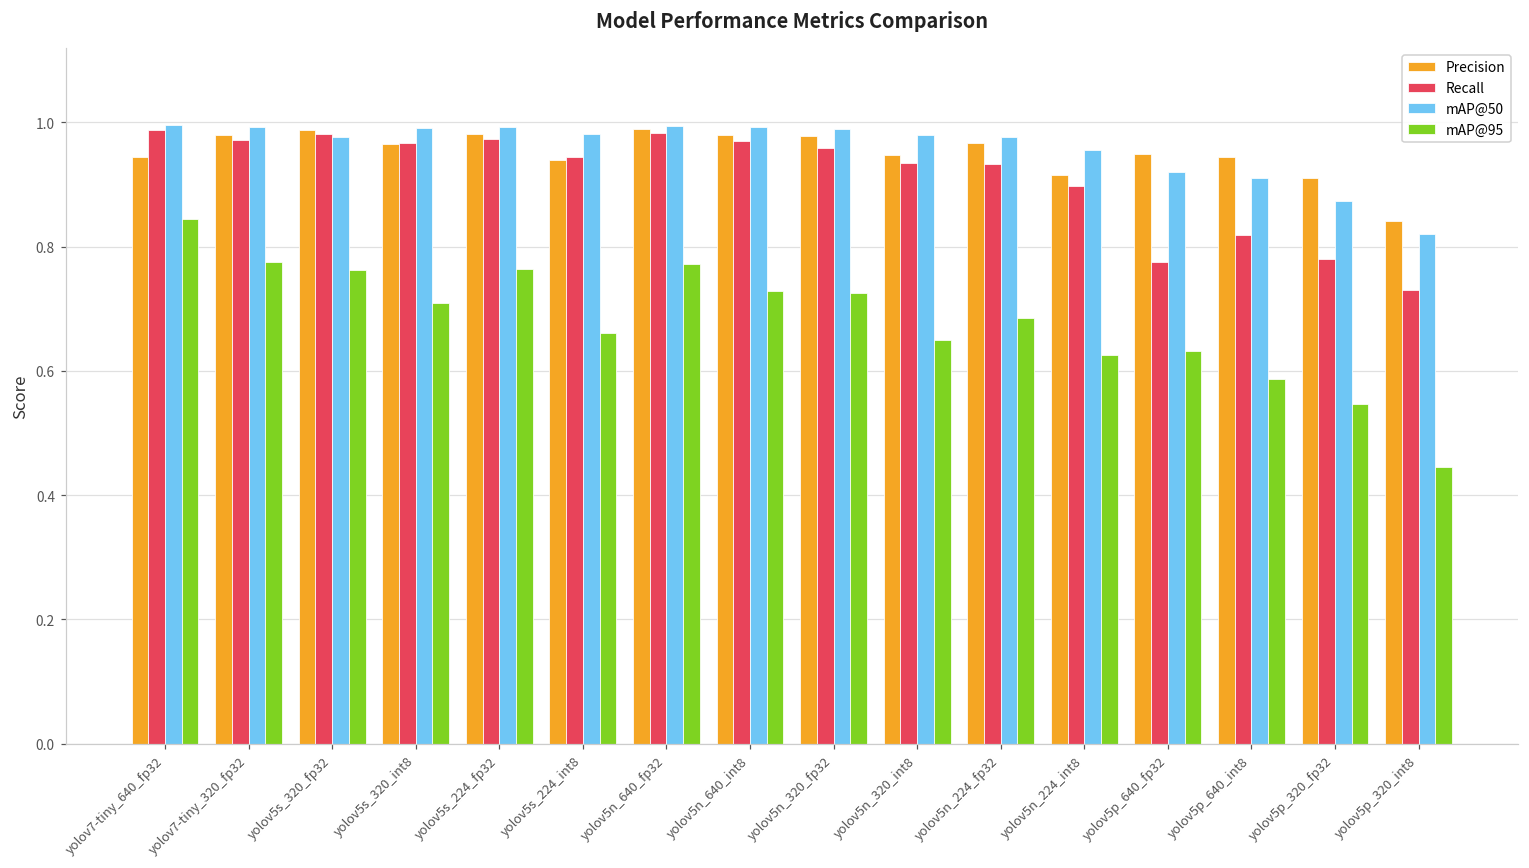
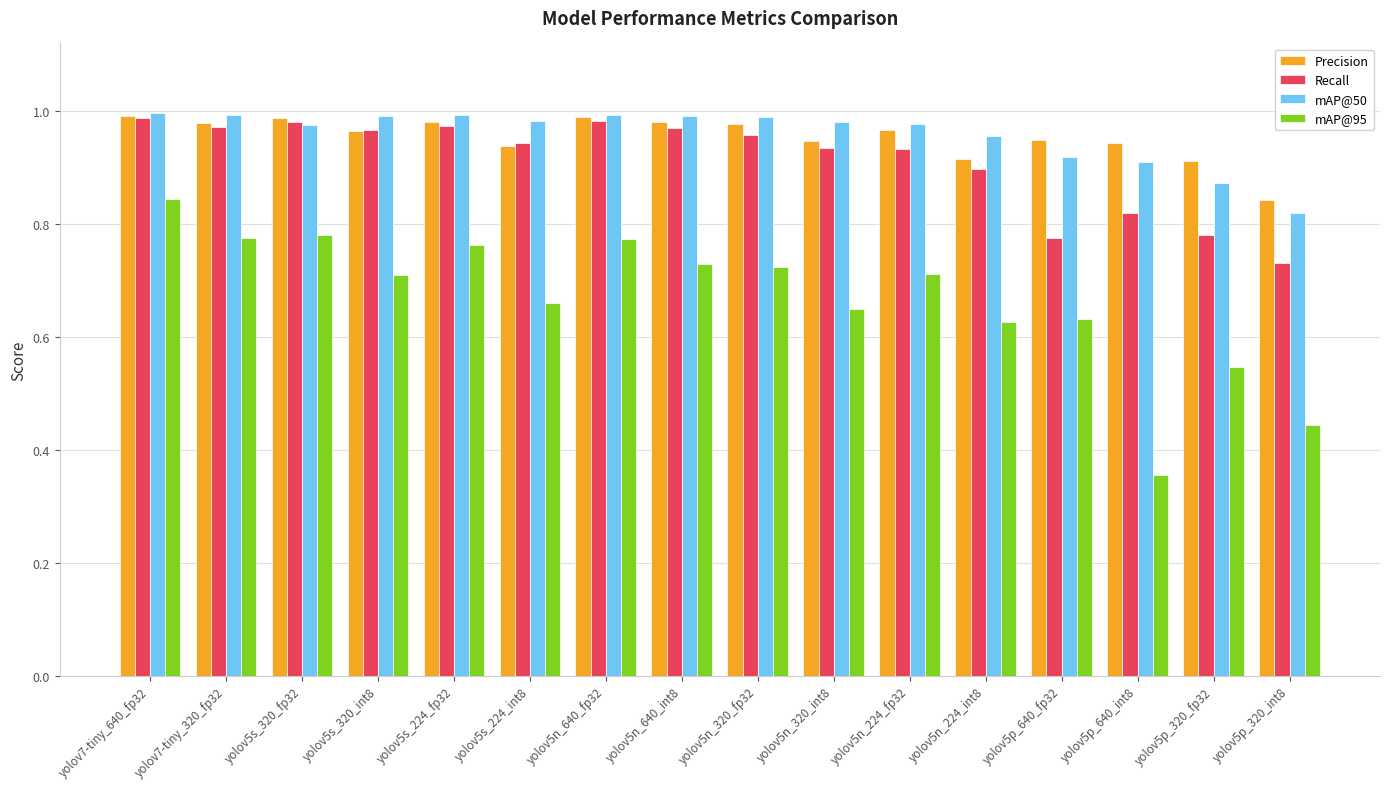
Precision, yolov7-tiny_640_fp32: 0.94 -> 0.99
mAP@95, yolov5s_320_fp32: 0.76 -> 0.78
mAP@95, yolov5n_224_fp32: 0.69 -> 0.71
mAP@95, yolov5p_640_int8: 0.59 -> 0.36
